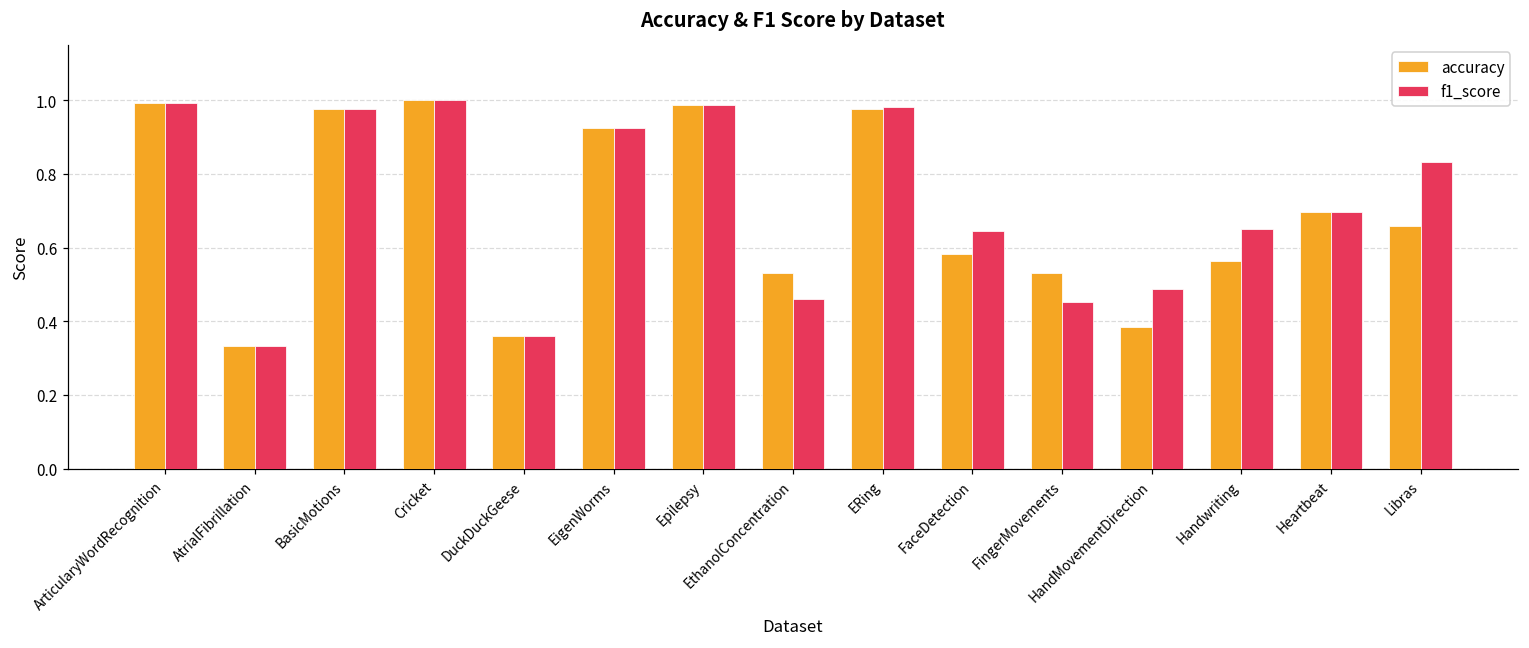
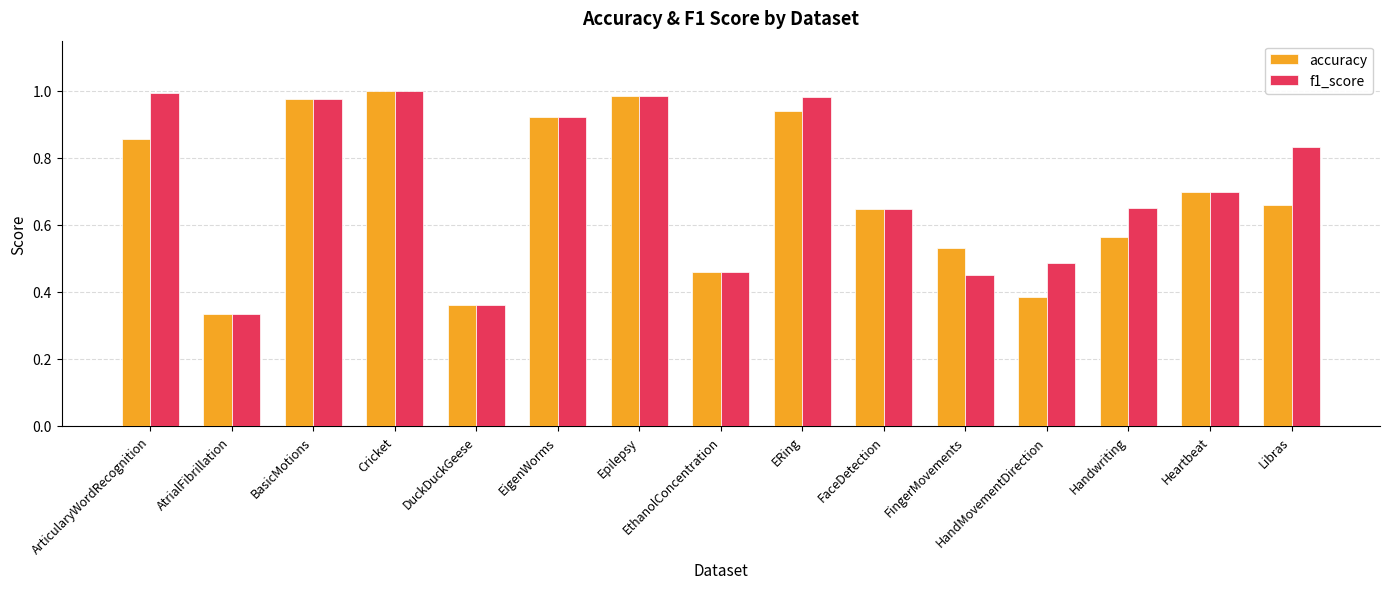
accuracy, ArticularyWordRecognition: 0.99 -> 0.86
accuracy, EthanolConcentration: 0.53 -> 0.46
accuracy, ERing: 0.98 -> 0.94
accuracy, FaceDetection: 0.58 -> 0.65
